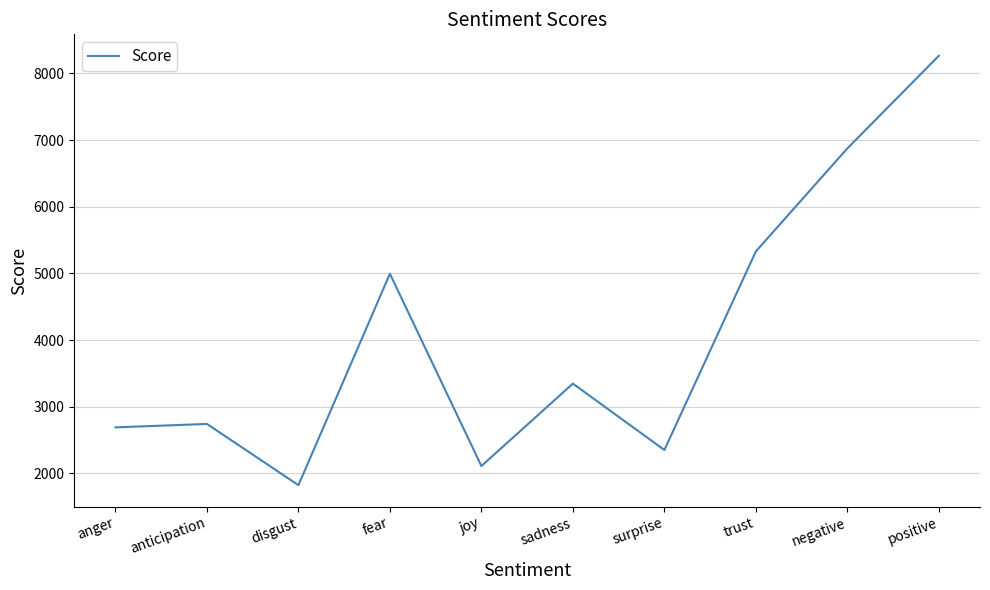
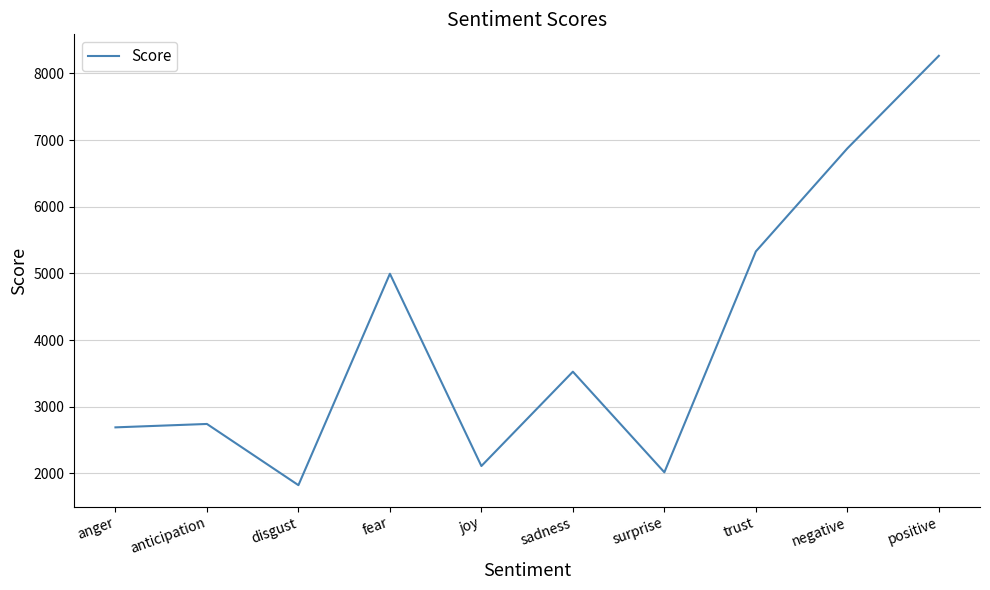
sadness: 3300 -> 3500
surprise: 2400 -> 2000
